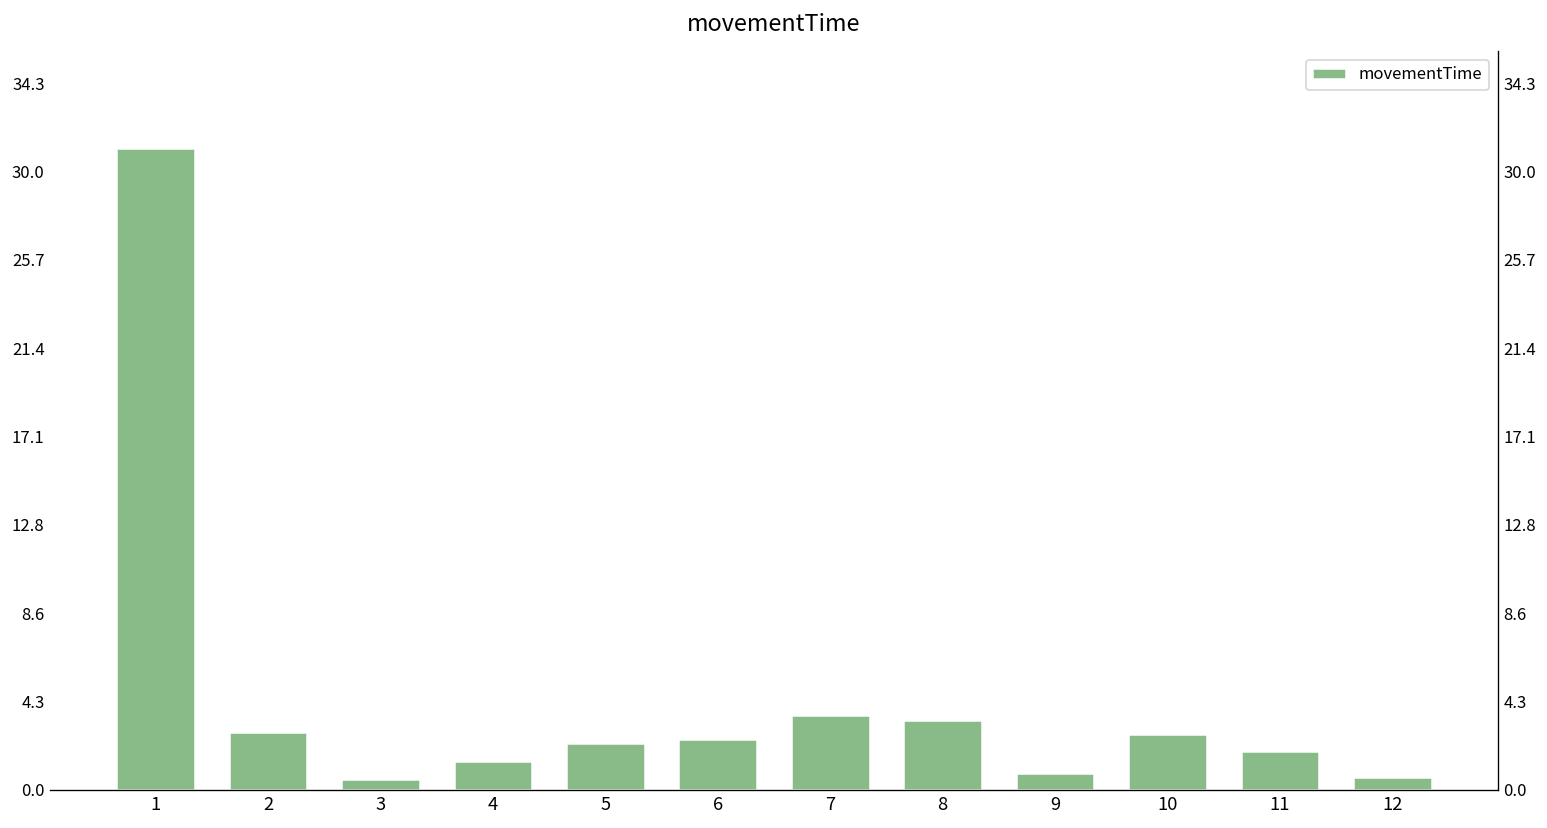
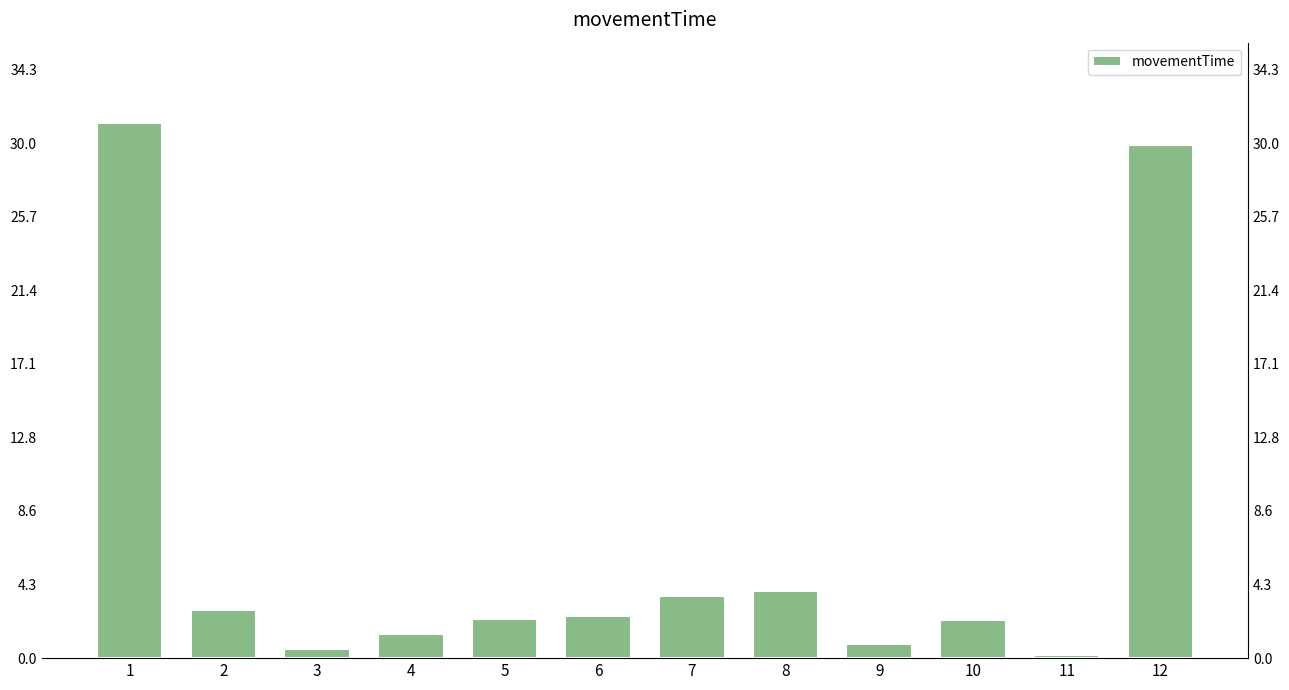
8: 3.4 -> 3.9
10: 2.7 -> 2.2
11: 1.9 -> 0.2
12: 0.6 -> 29.9
